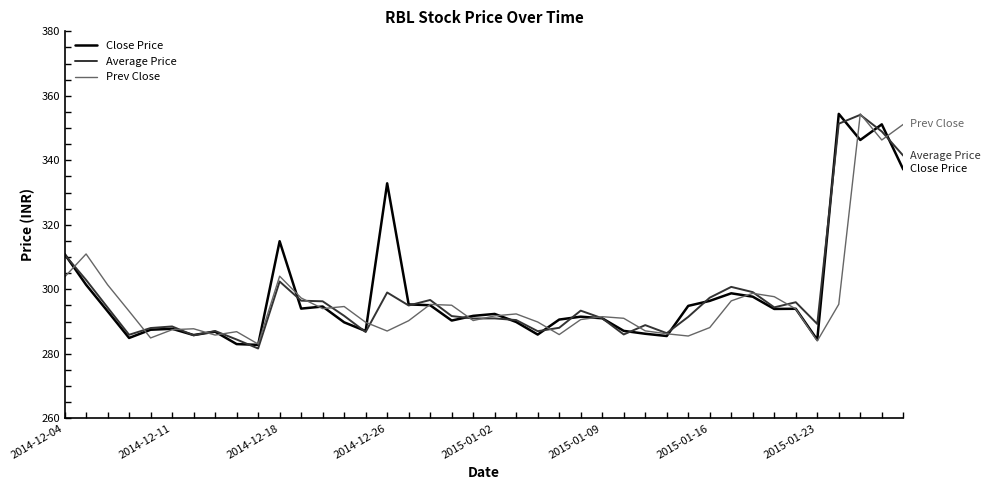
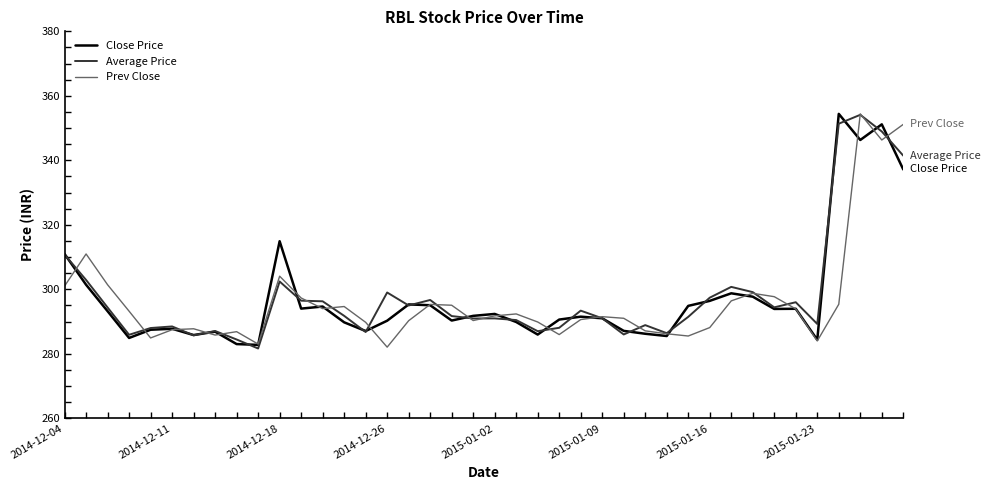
Prev Close, 2014-12-04: 304 -> 301
Close Price, 2014-12-26: 333 -> 290
Prev Close, 2014-12-26: 287 -> 282
